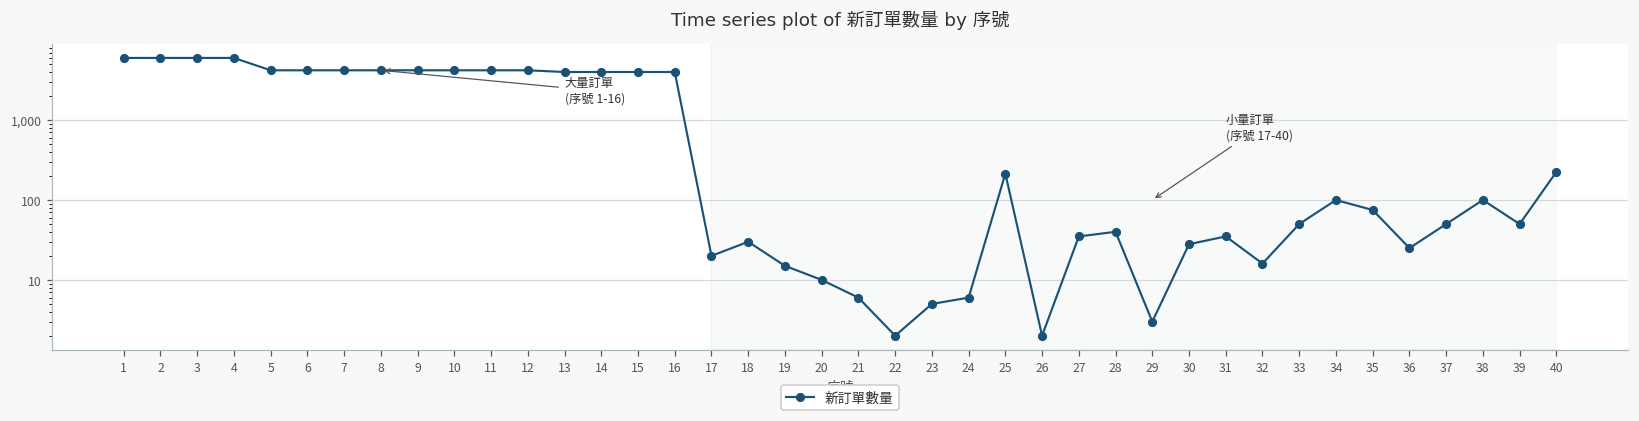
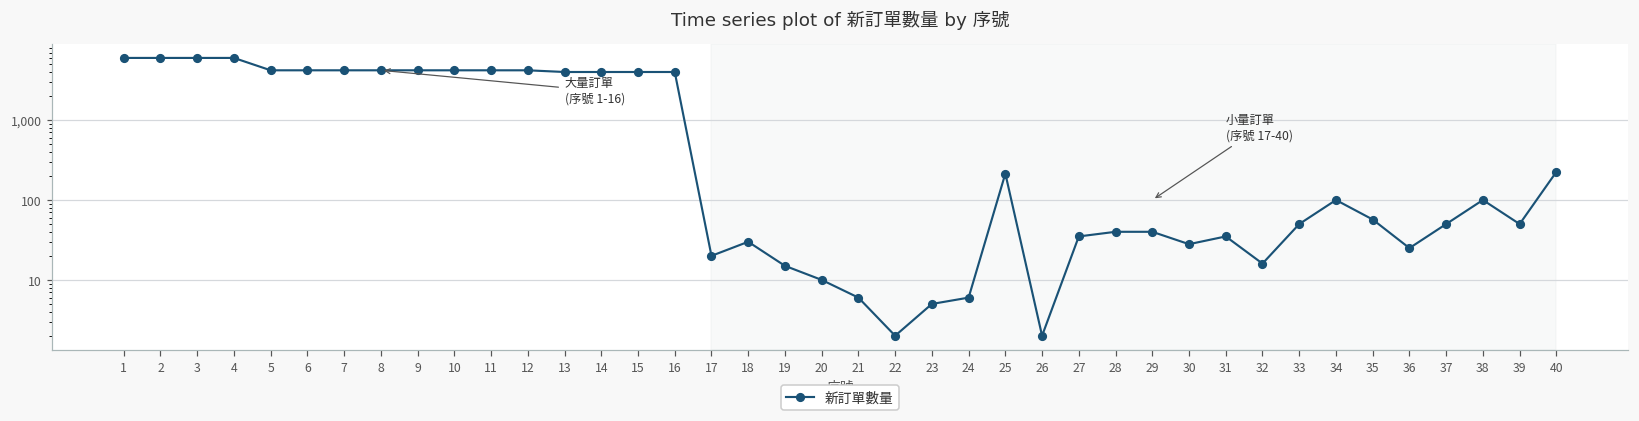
29: 3 -> 40
35: 80 -> 60
